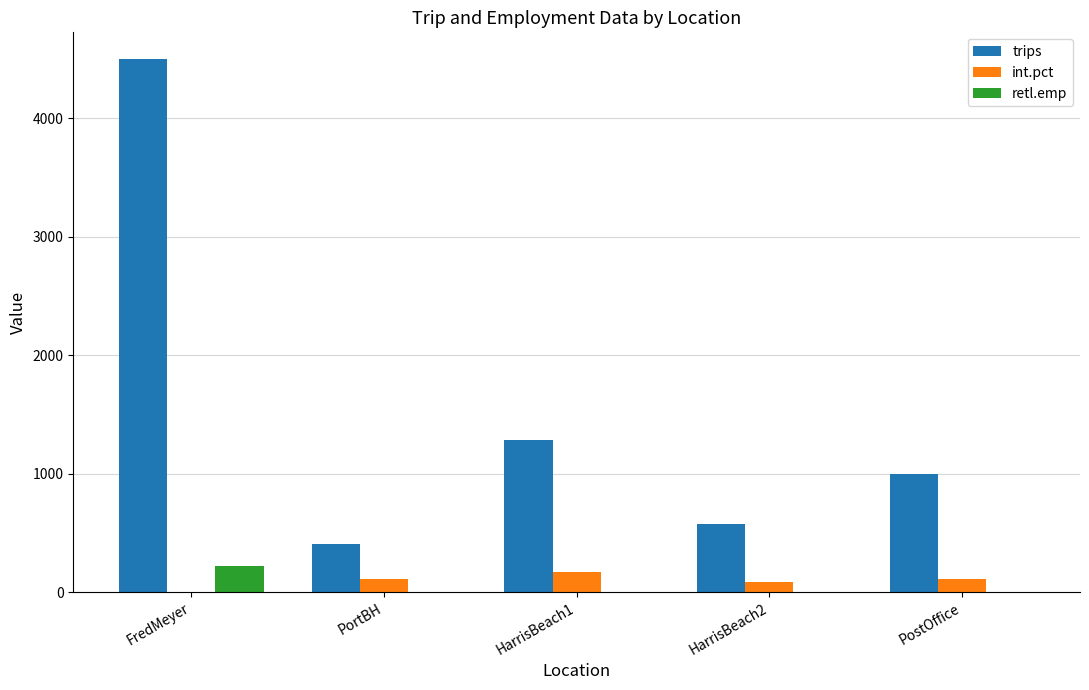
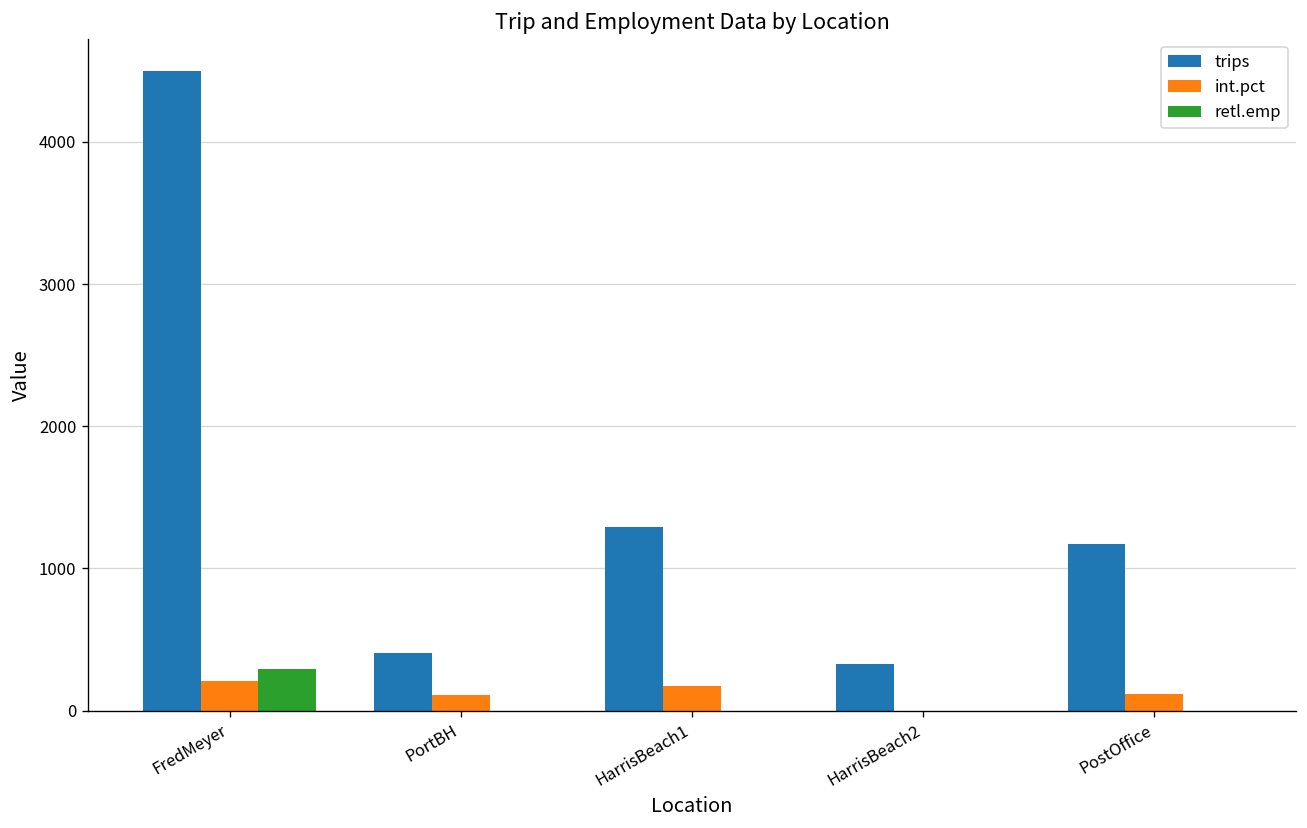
int.pct, FredMeyer: 0 -> 210
retl.emp, FredMeyer: 220 -> 290
trips, HarrisBeach2: 580 -> 330
int.pct, HarrisBeach2: 90 -> 0
trips, PostOffice: 1000 -> 1170
